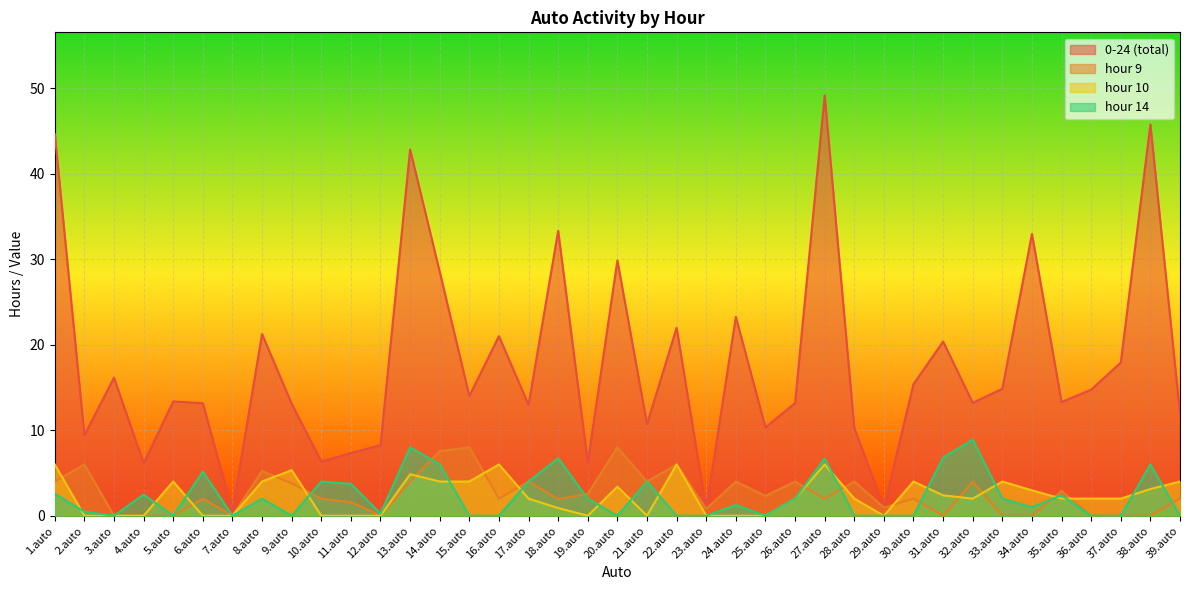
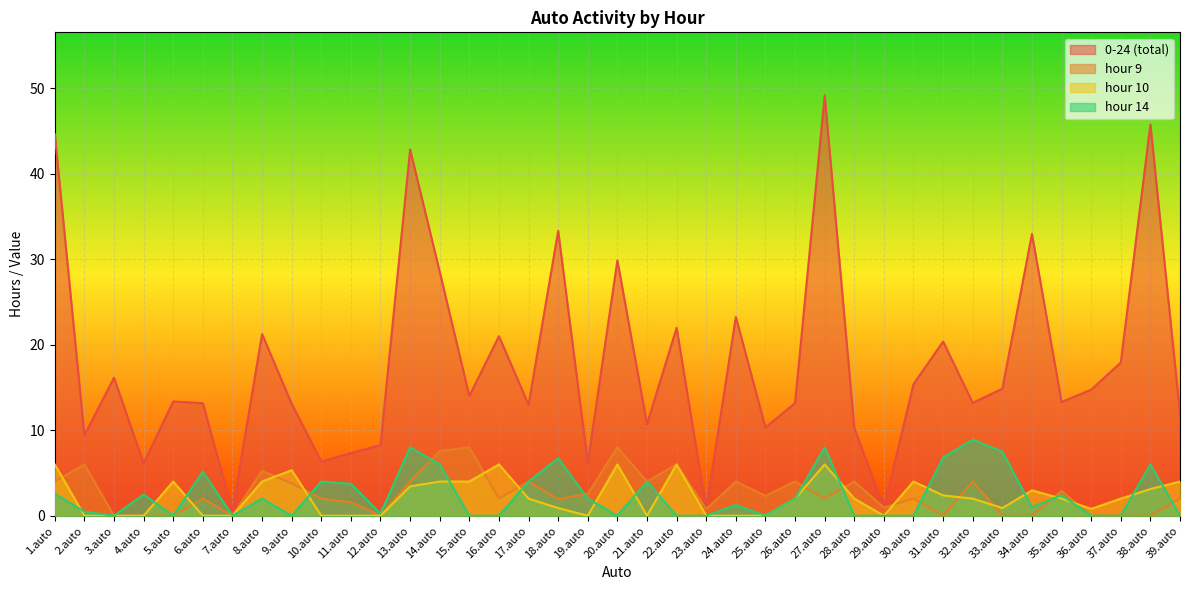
hour 10, 13.auto: 5 -> 3
hour 10, 20.auto: 3 -> 6
hour 14, 27.auto: 7 -> 8
hour 10, 33.auto: 4 -> 1
hour 14, 33.auto: 2 -> 8
hour 10, 36.auto: 2 -> 1
